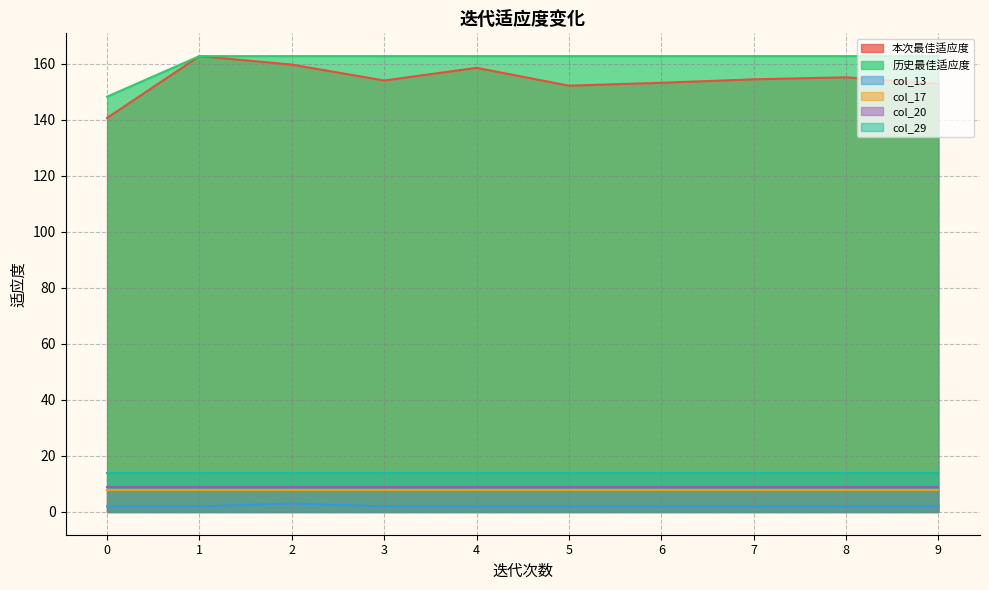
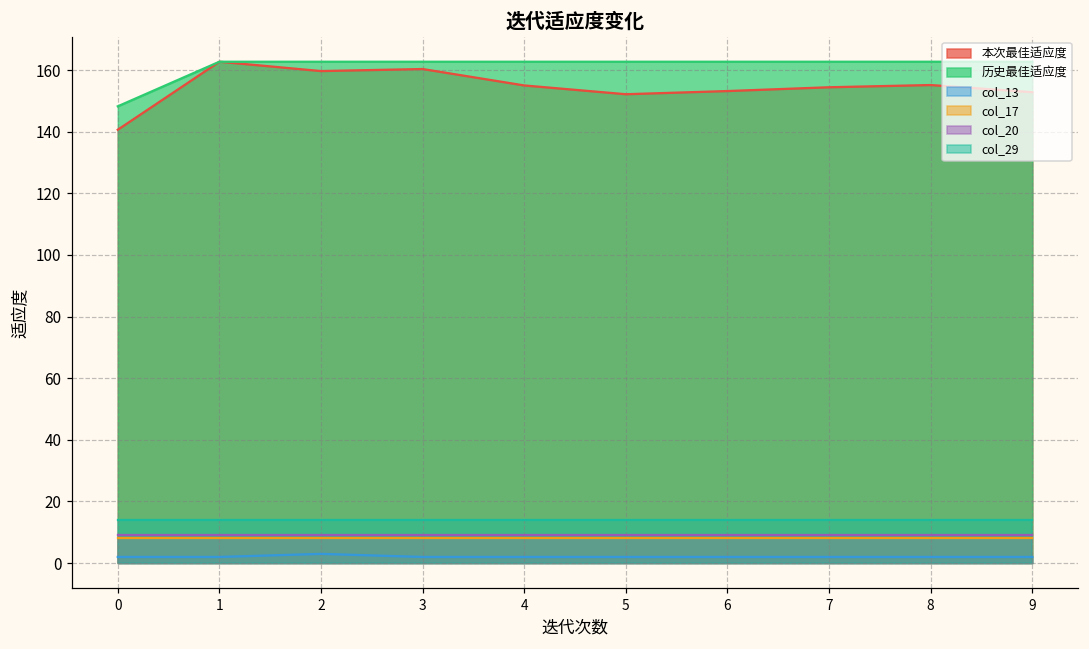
本次最佳适应度, 3: 154 -> 160
本次最佳适应度, 4: 159 -> 155
